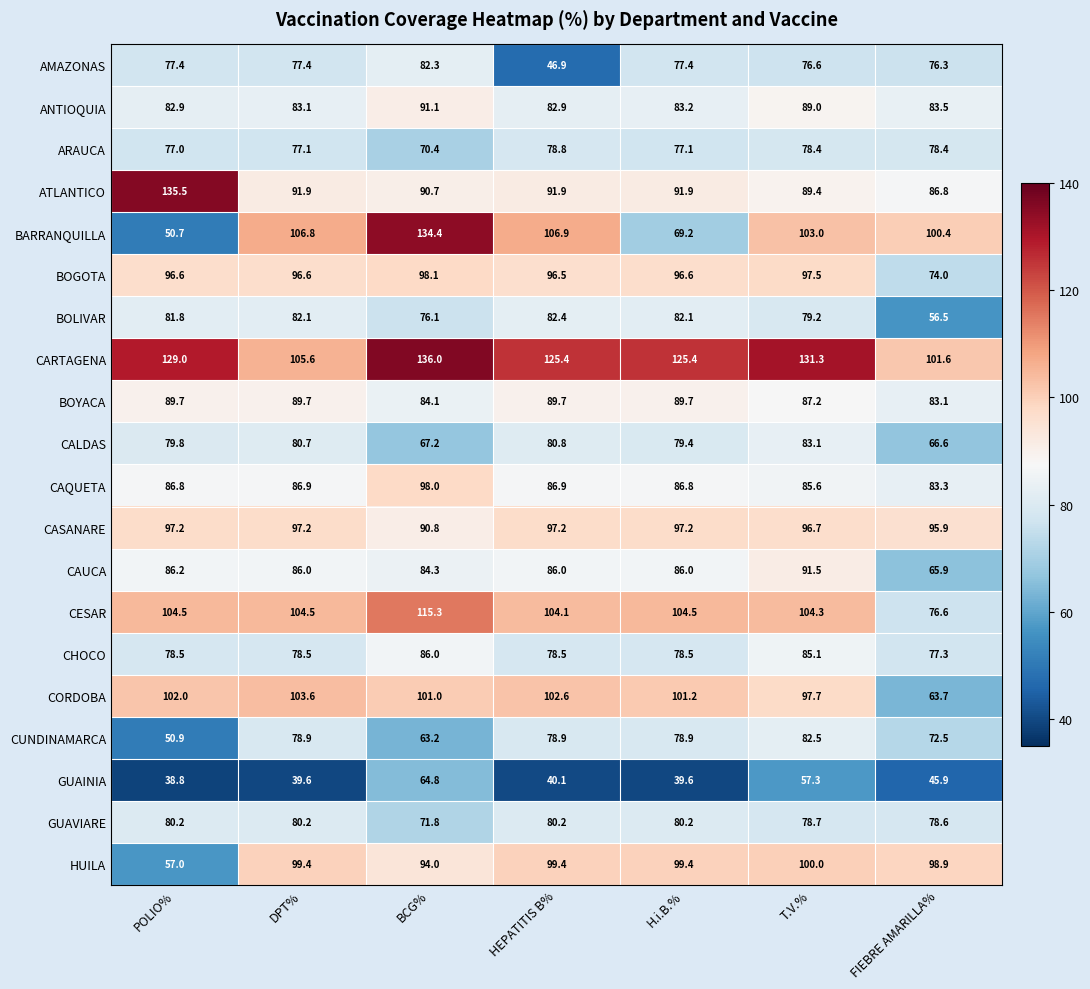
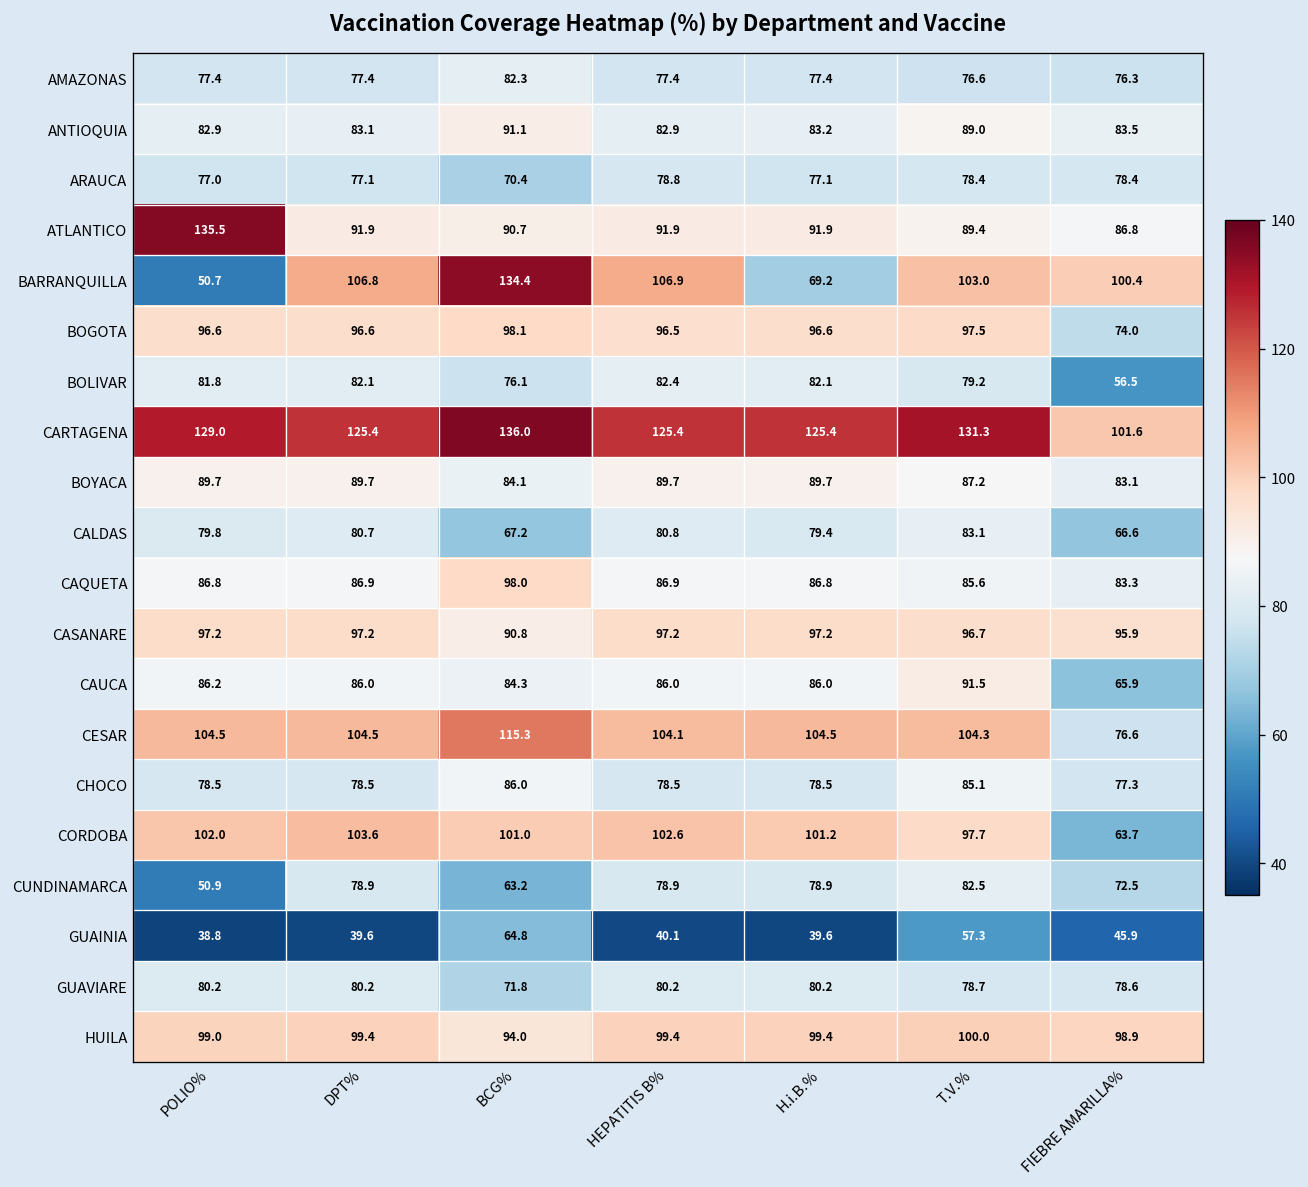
AMAZONAS, HEPATITIS B%: 46.9 -> 77.4
CARTAGENA, DPT%: 105.6 -> 125.4
HUILA, POLIO%: 57.0 -> 99.0
